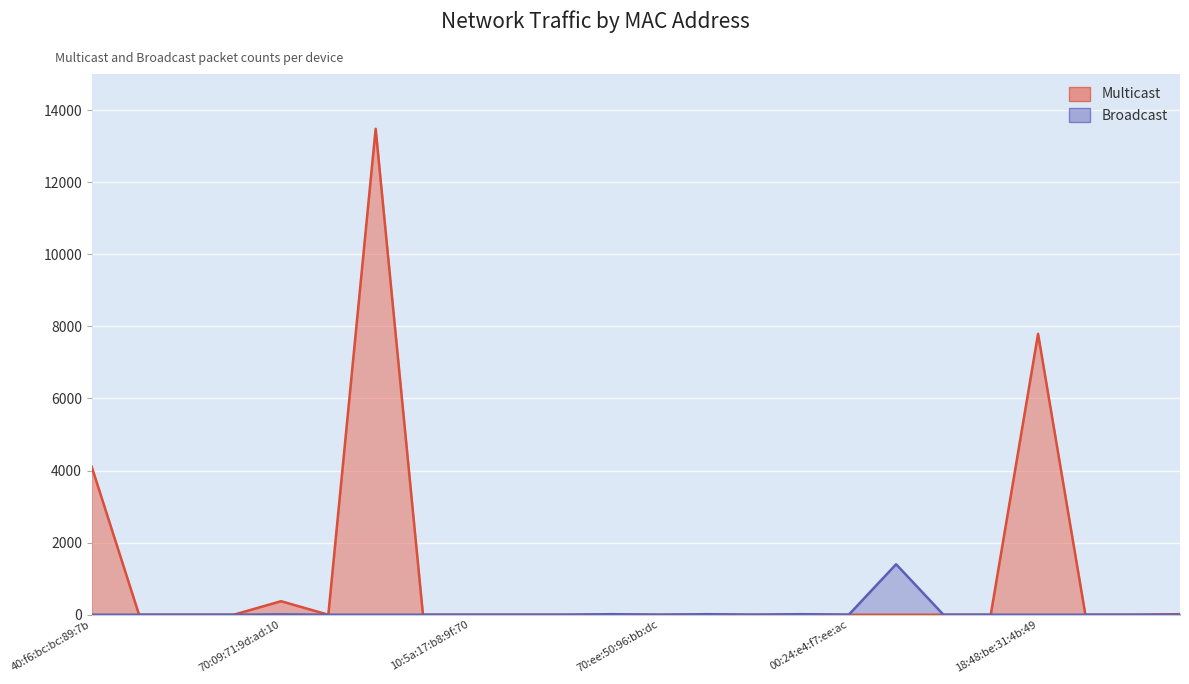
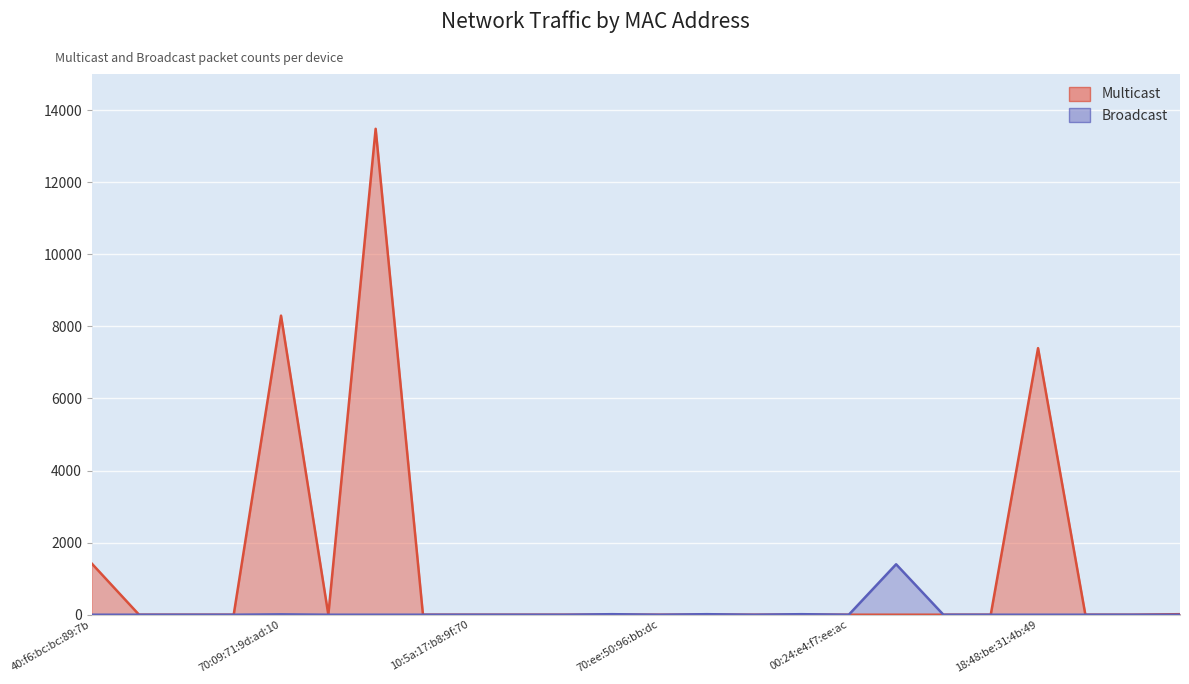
Multicast, 40:f6:bc:bc:89:7b: 4100 -> 1400
Multicast, 70:09:71:9d:ad:10: 400 -> 8300
Multicast, 18:48:be:31:4b:49: 7800 -> 7400
